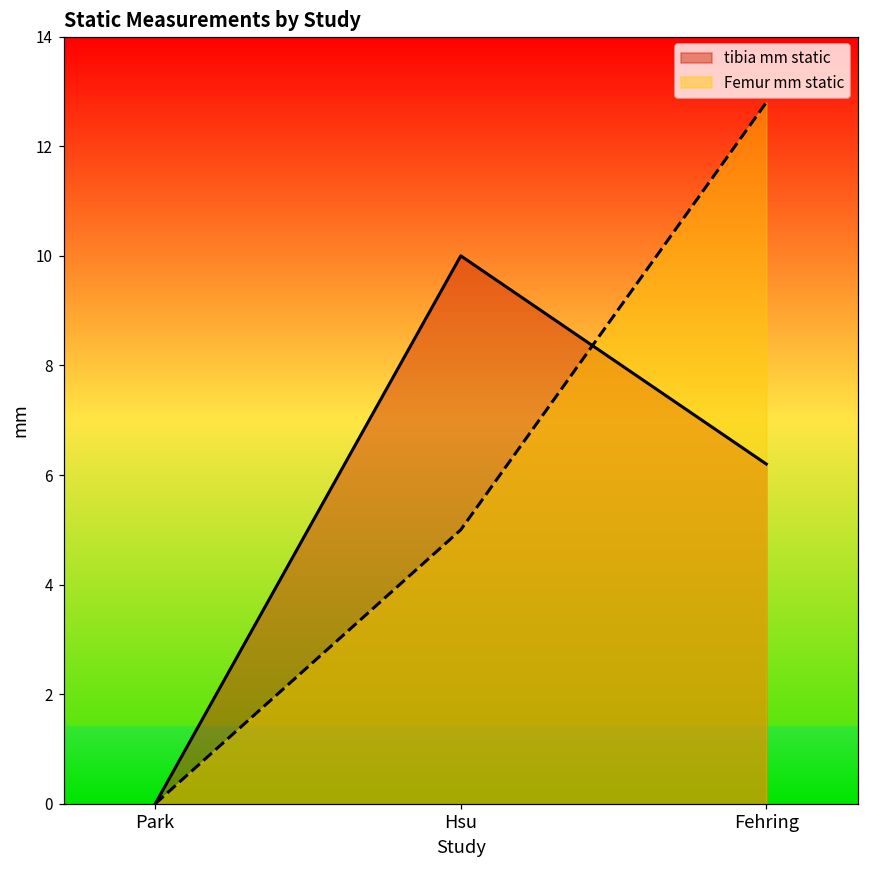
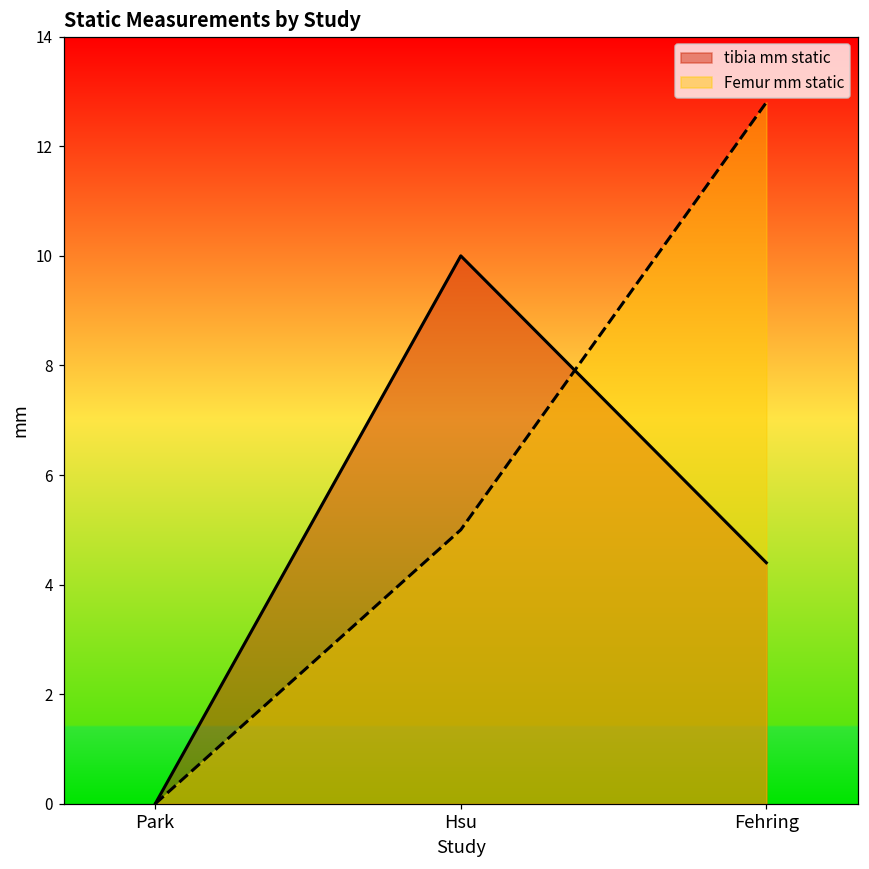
tibia mm static, Fehring: 6.2 -> 4.4
